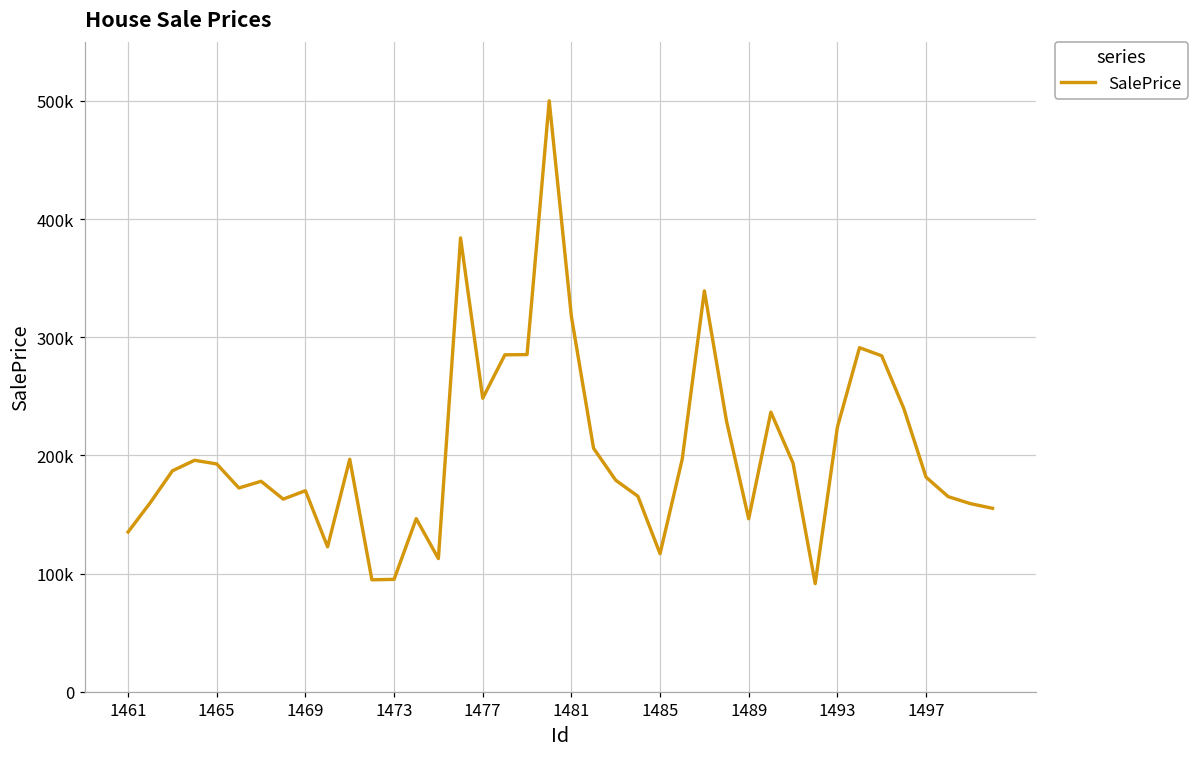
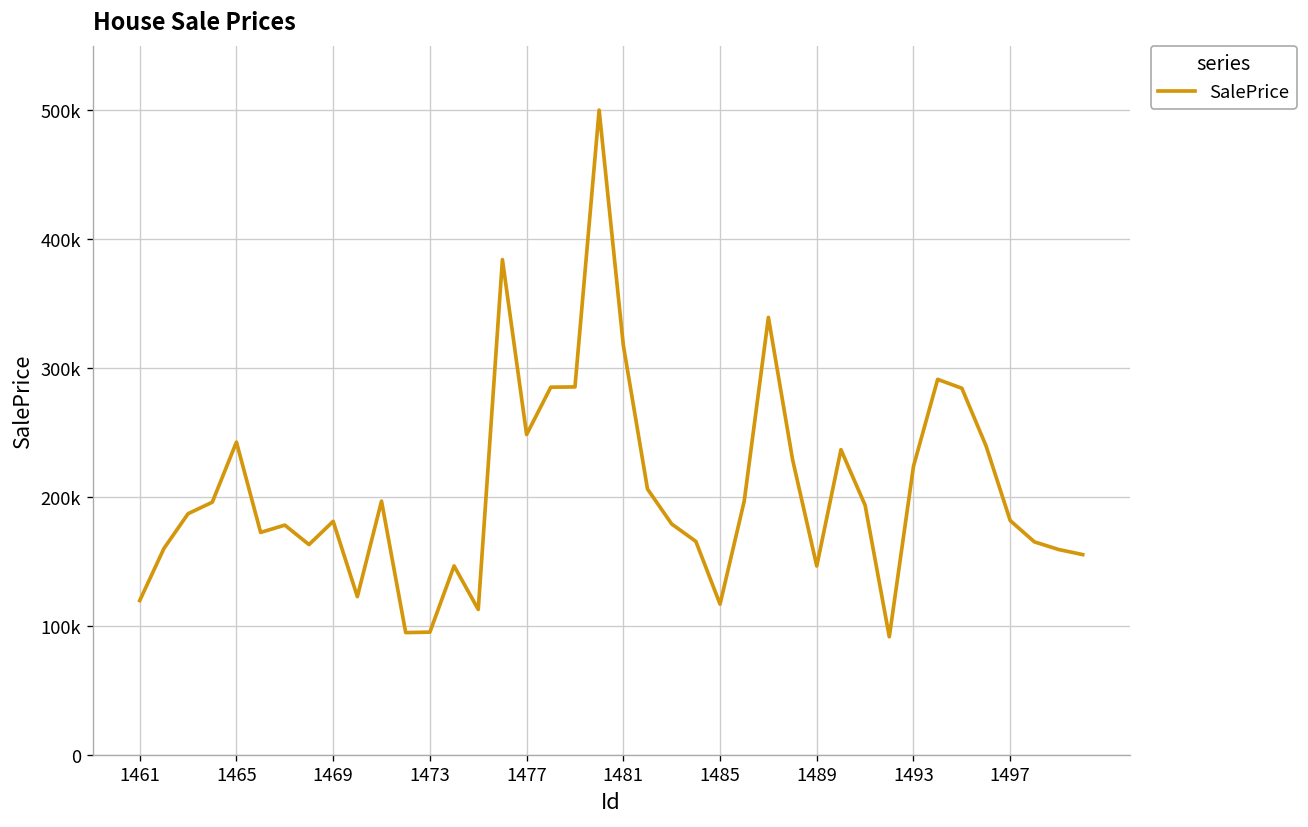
1461: 135000 -> 120000
1465: 193000 -> 242000
1469: 170000 -> 181000
